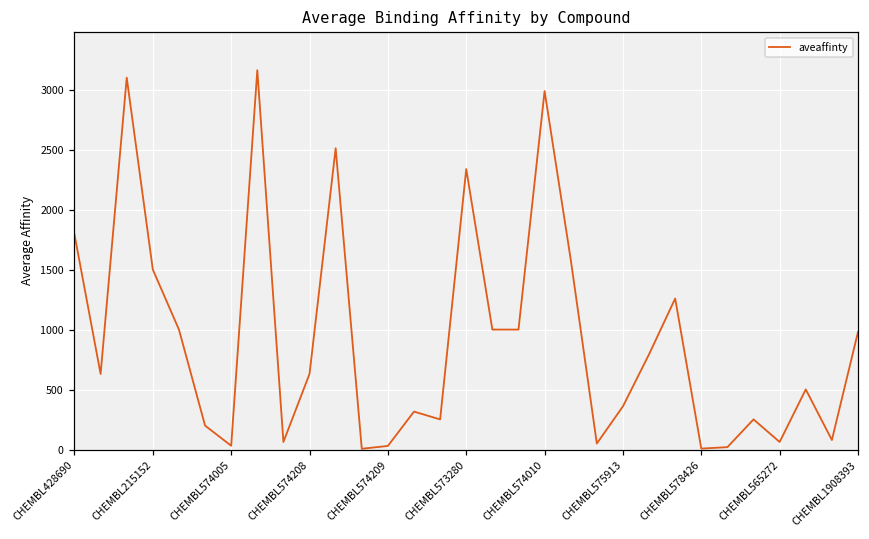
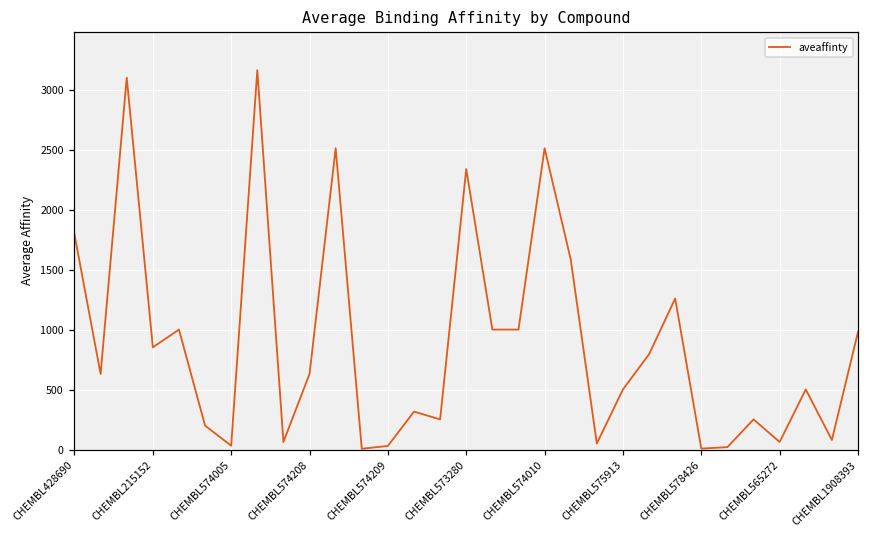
CHEMBL215152: 1500 -> 850
CHEMBL574010: 2990 -> 2510
CHEMBL575913: 360 -> 500
